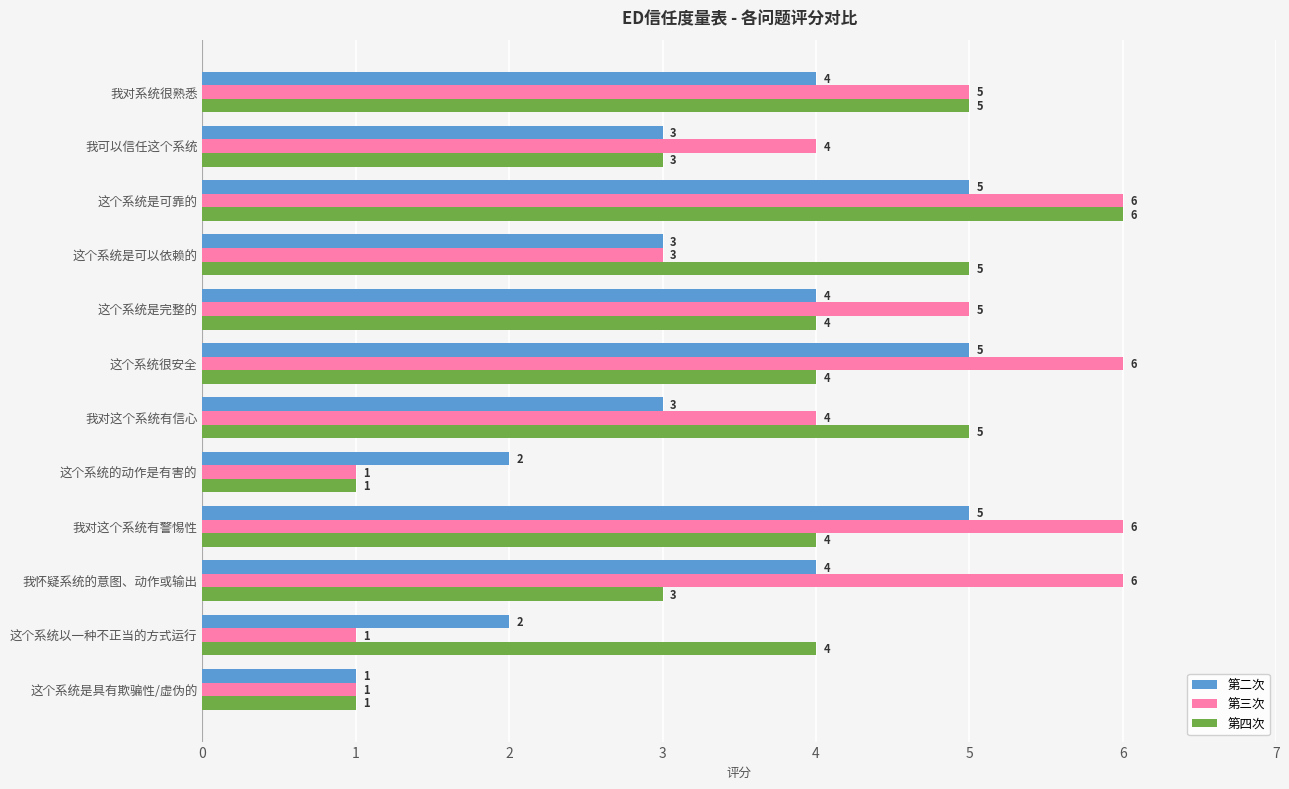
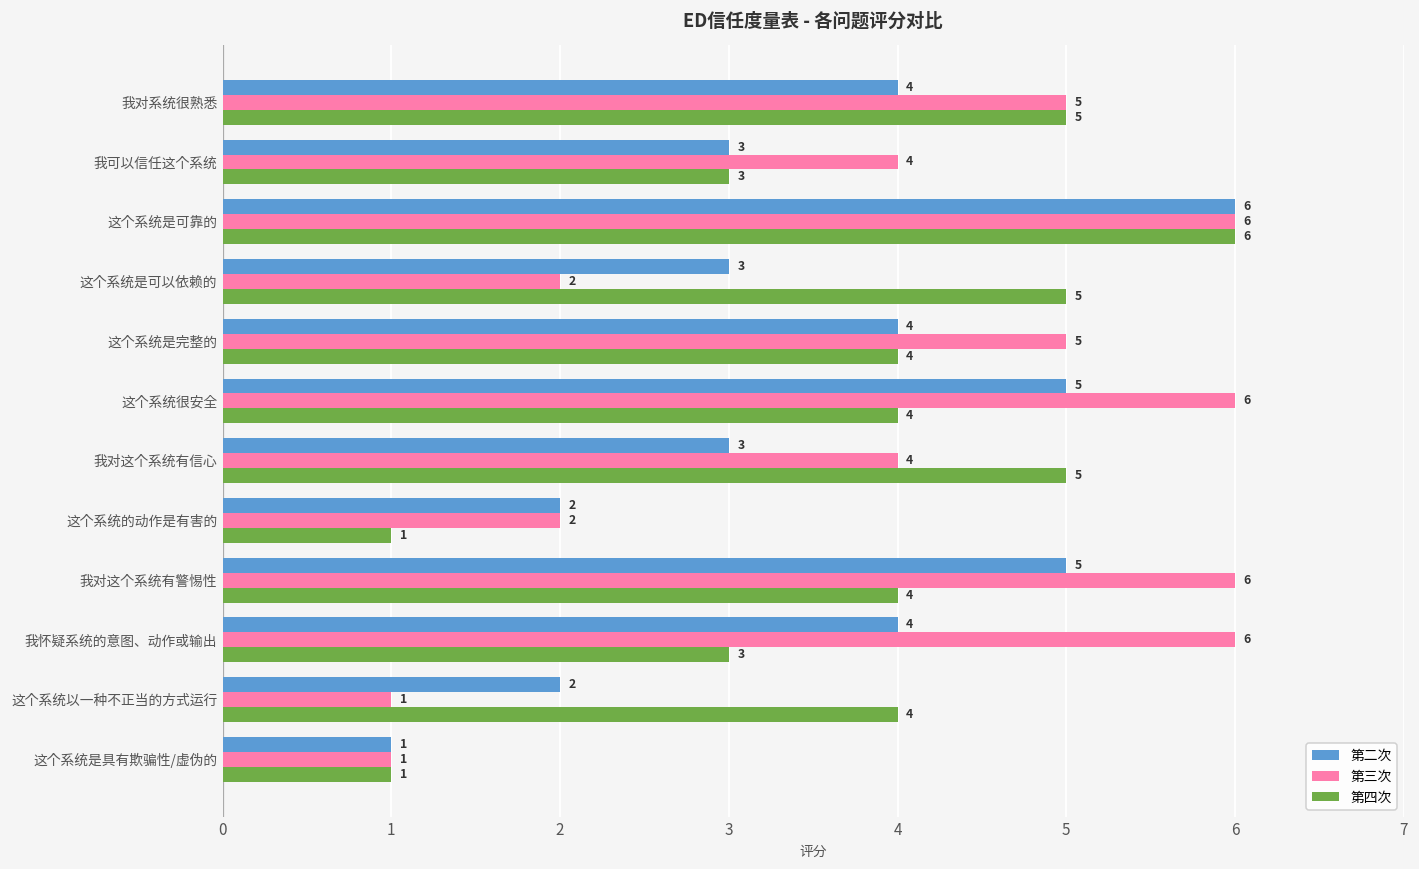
第二次, 这个系统是可靠的: 5 -> 6
第三次, 这个系统是可以依赖的: 3 -> 2
第三次, 这个系统的动作是有害的: 1 -> 2
